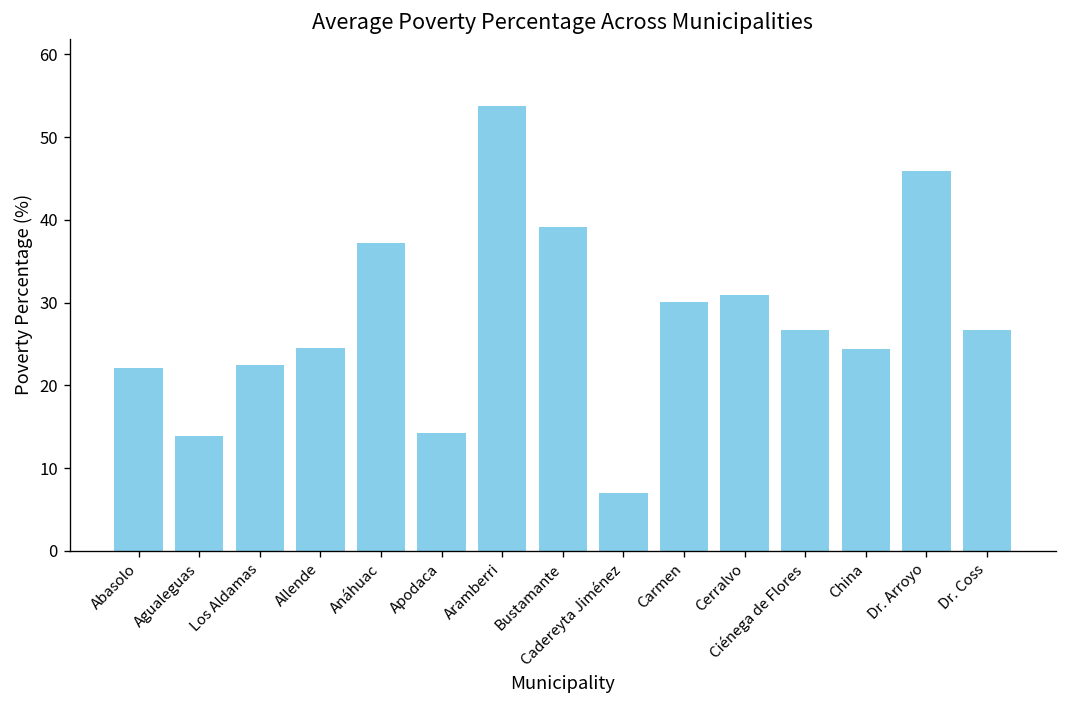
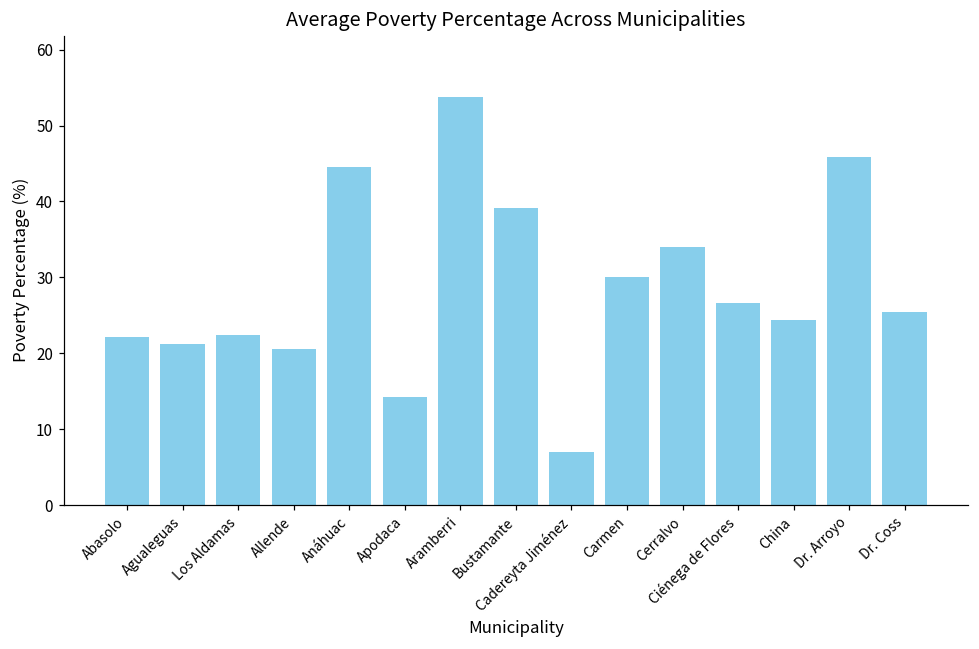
Agualeguas: 14 -> 21
Allende: 25 -> 21
Anáhuac: 37 -> 45
Cerralvo: 31 -> 34
Dr. Coss: 27 -> 25
